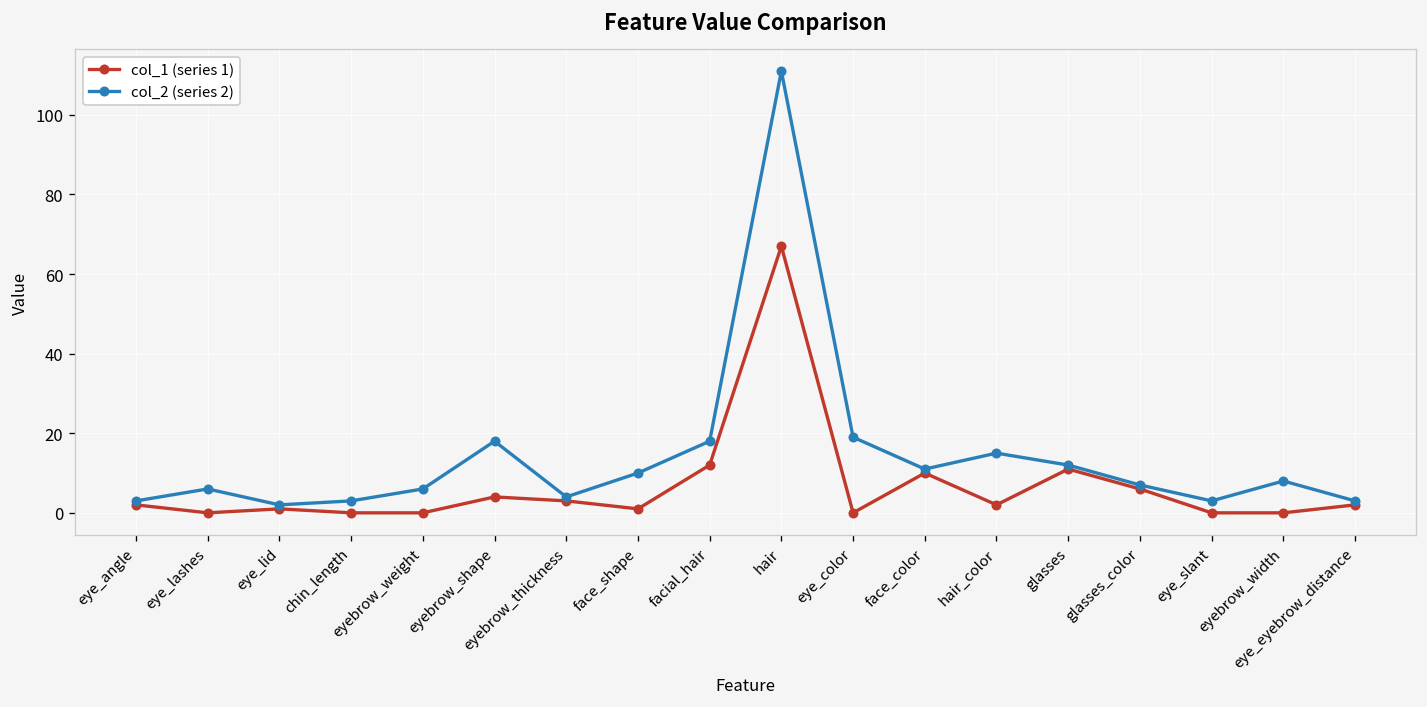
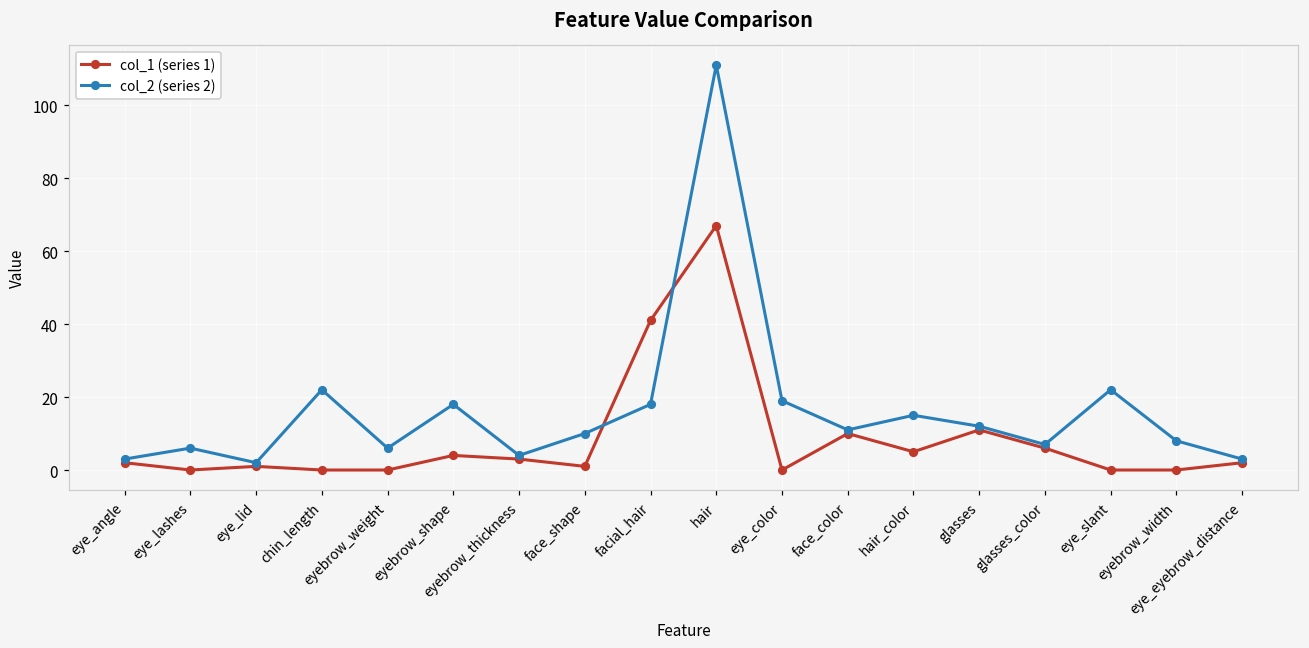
col_2 (series 2), chin_length: 3 -> 22
col_1 (series 1), facial_hair: 12 -> 41
col_1 (series 1), hair_color: 2 -> 5
col_2 (series 2), eye_slant: 3 -> 22
